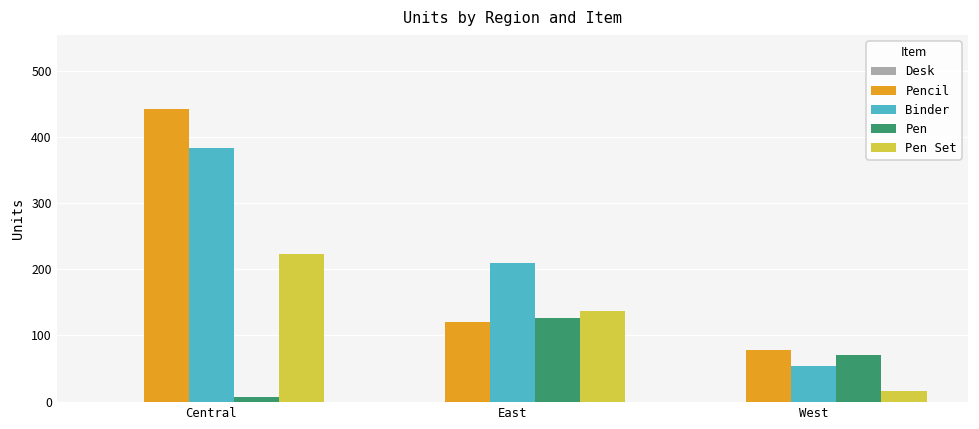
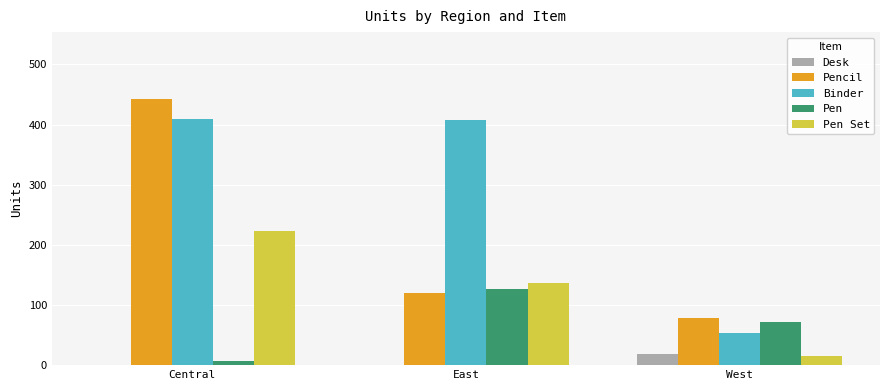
Binder, Central: 380 -> 410
Binder, East: 210 -> 410
Desk, West: 0 -> 20
